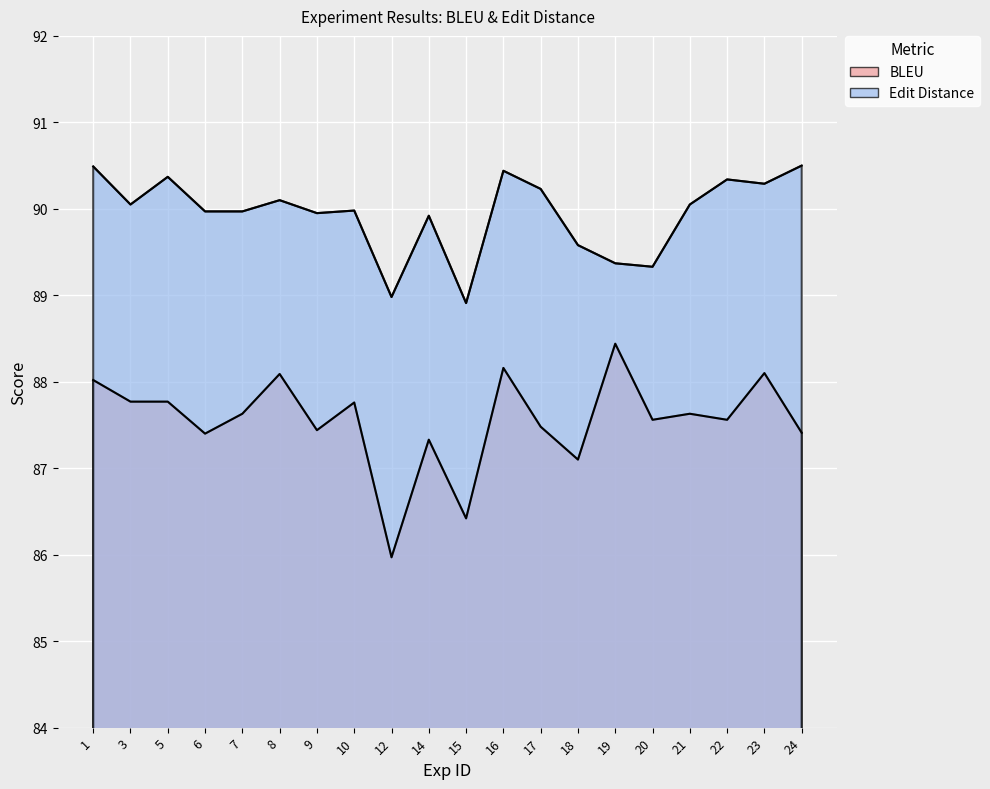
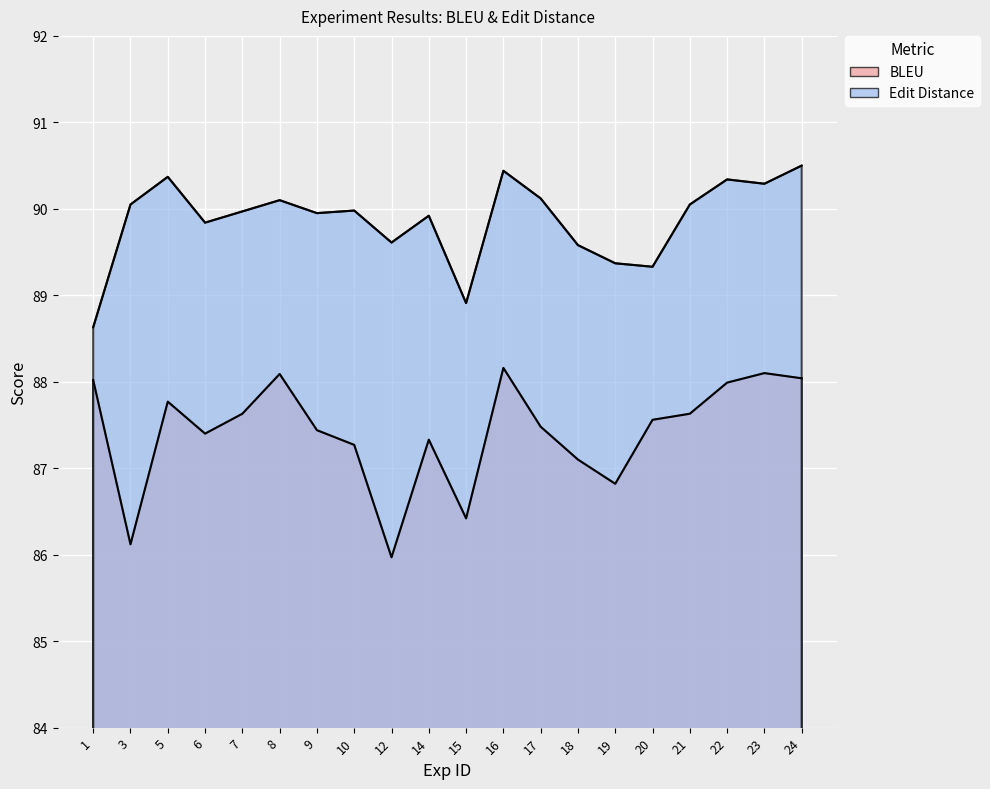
Edit Distance, 1: 90.5 -> 88.6
BLEU, 3: 87.8 -> 86.1
Edit Distance, 6: 90.0 -> 89.8
BLEU, 10: 87.8 -> 87.3
Edit Distance, 12: 89.0 -> 89.6
Edit Distance, 17: 90.2 -> 90.1
BLEU, 19: 88.4 -> 86.8
BLEU, 22: 87.6 -> 88.0
BLEU, 24: 87.4 -> 88.0
